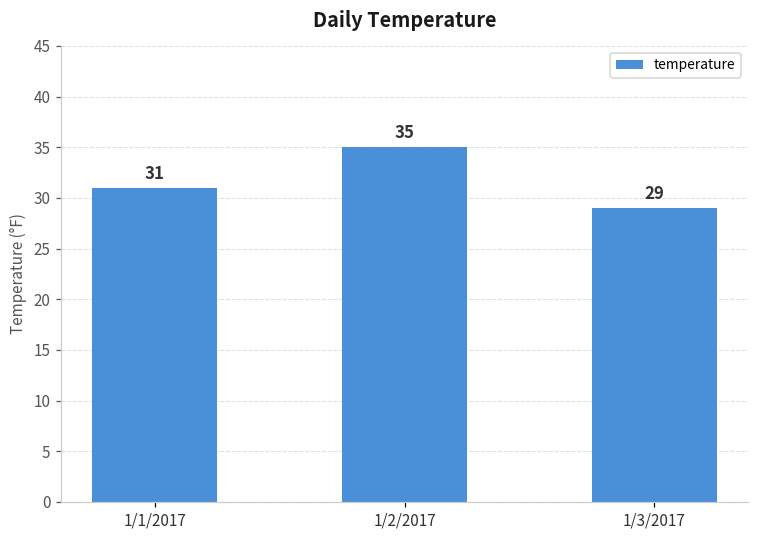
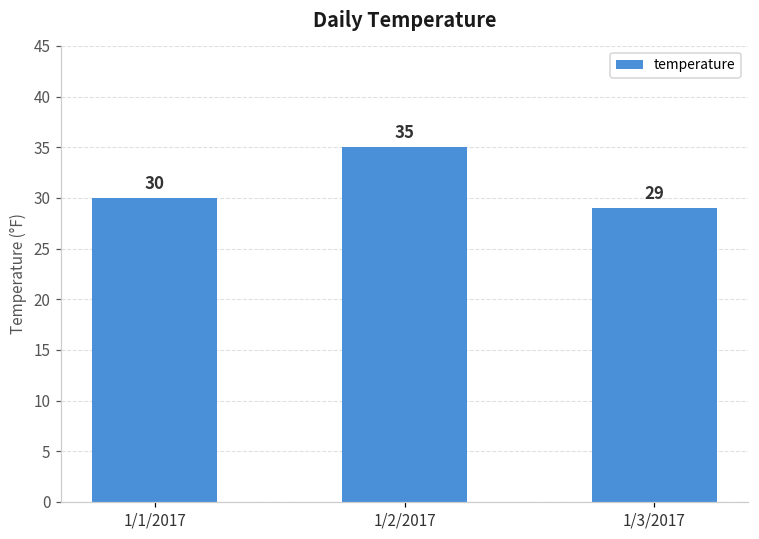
1/1/2017: 31 -> 30
